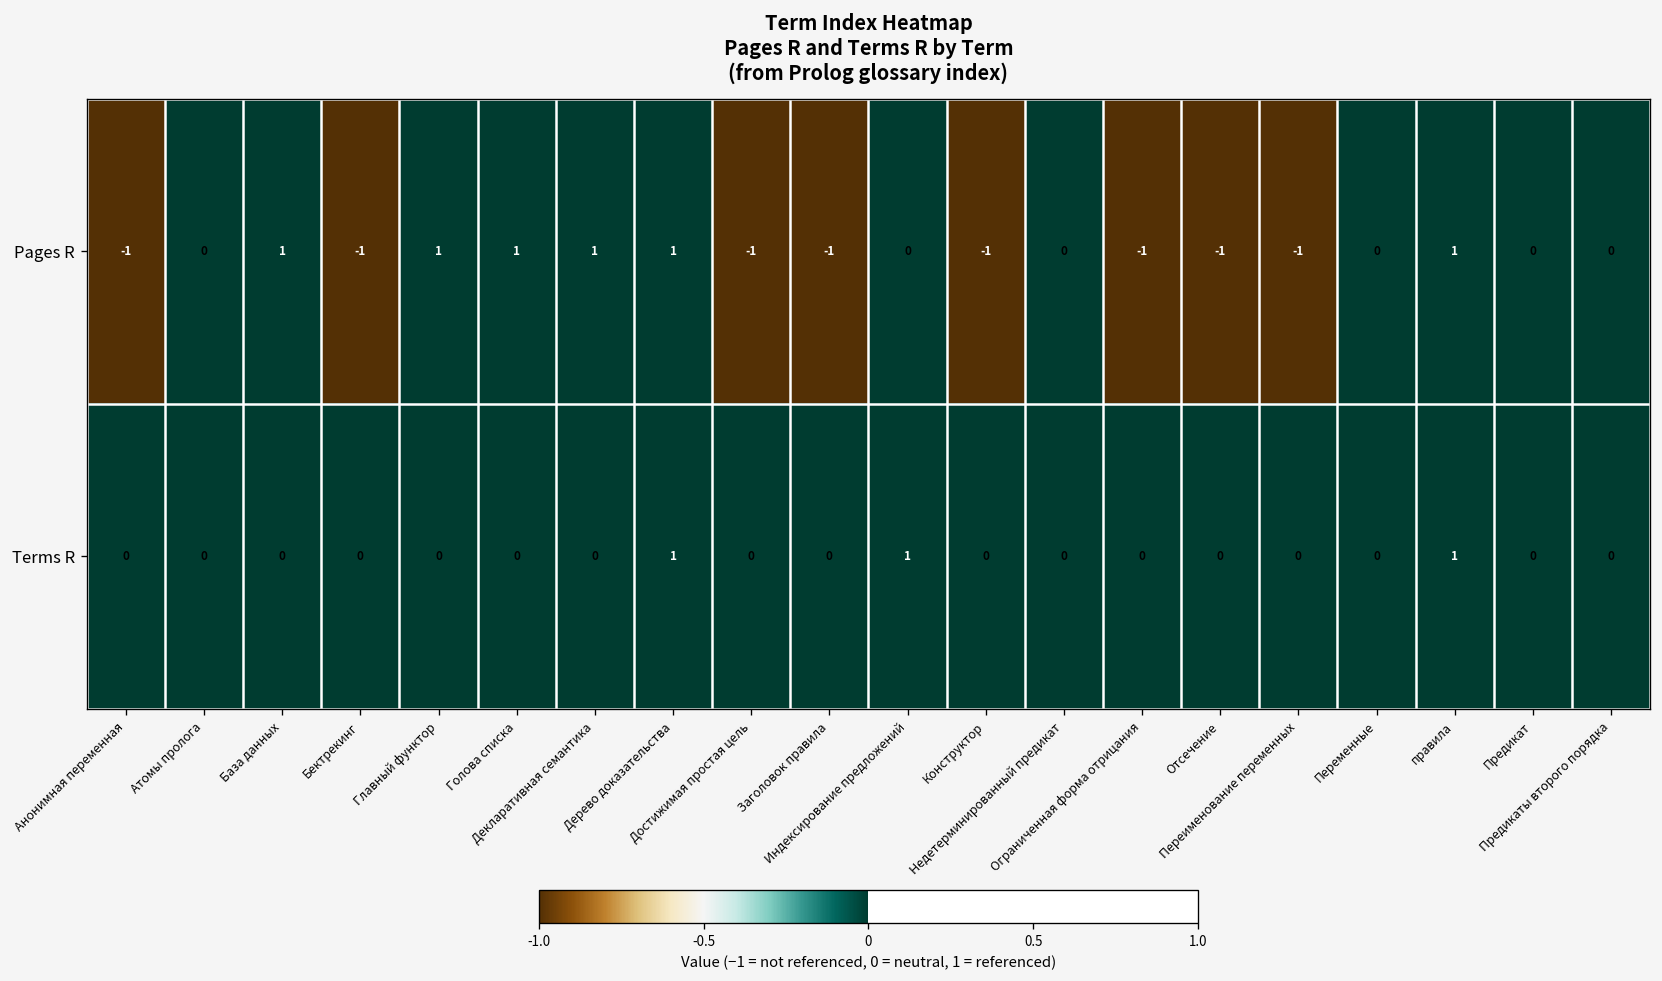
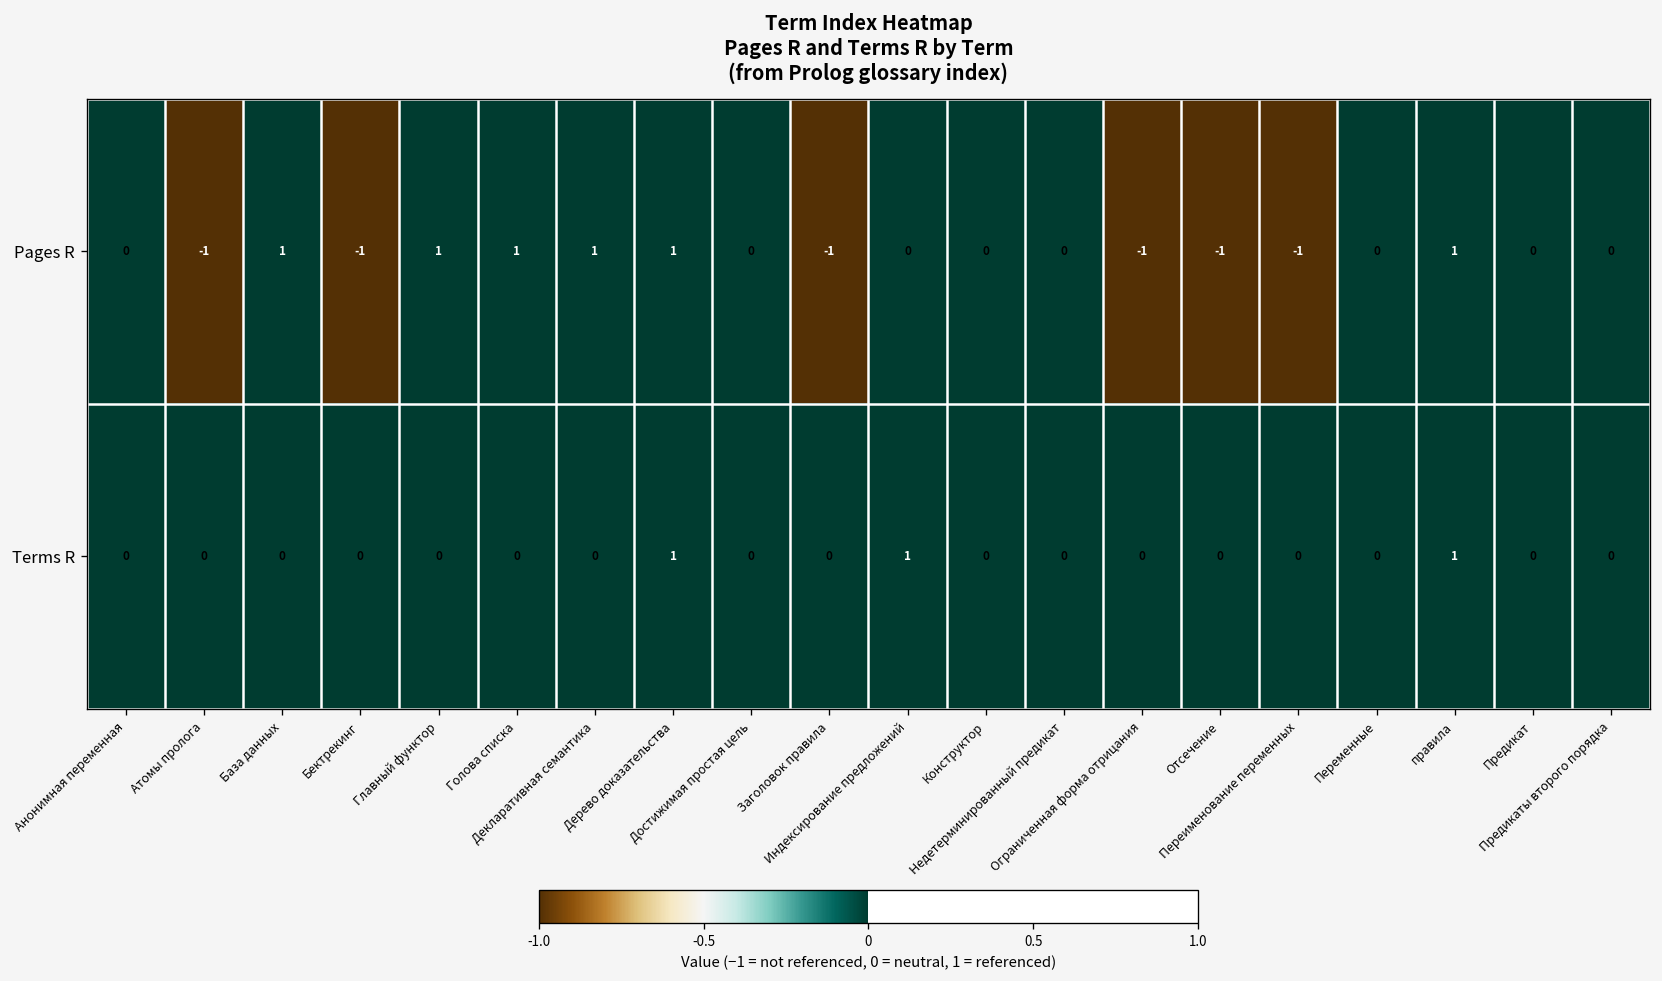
Pages R, Анонимная переменная: -1 -> 0
Pages R, Атомы пролога: 0 -> -1
Pages R, Достижимая простая цель: -1 -> 0
Pages R, Конструктор: -1 -> 0
